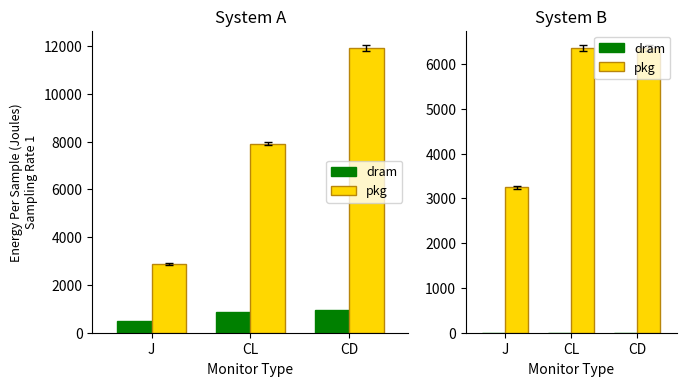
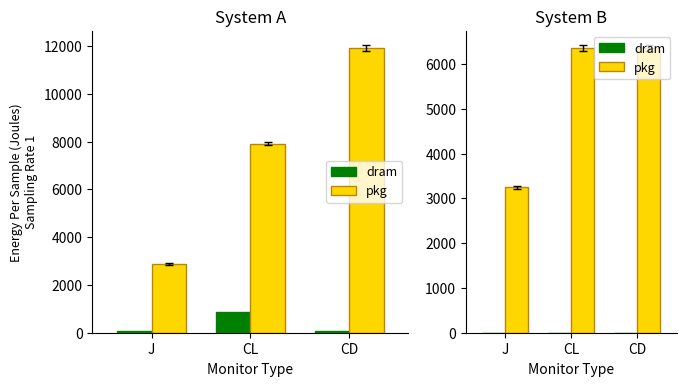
System A, dram, J: 500 -> 100
System A, dram, CD: 900 -> 100
